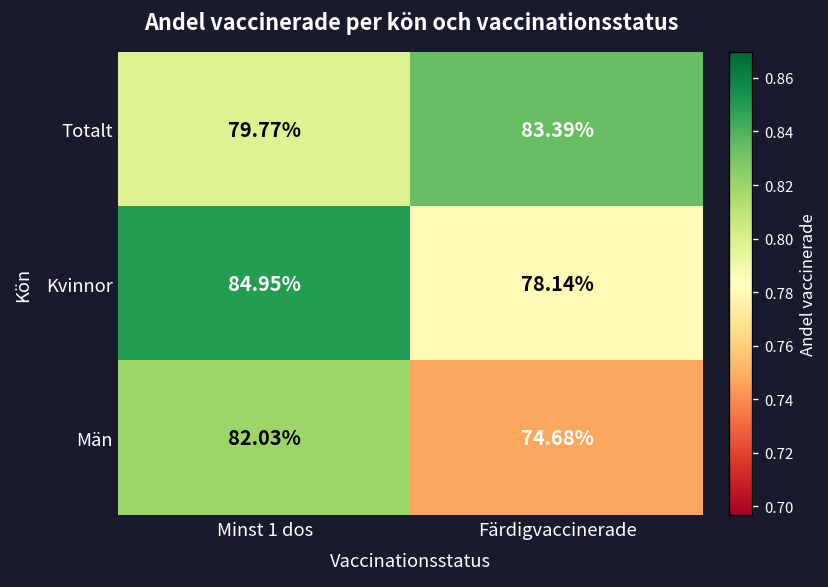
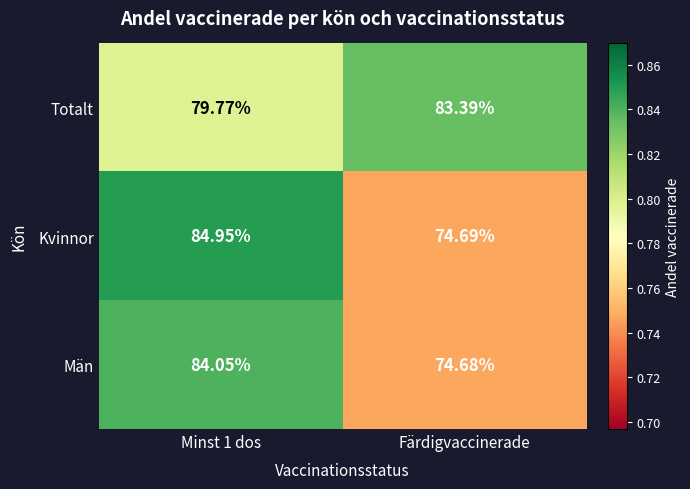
Kvinnor, Färdigvaccinerade: 78.14% -> 74.69%
Män, Minst 1 dos: 82.03% -> 84.05%
